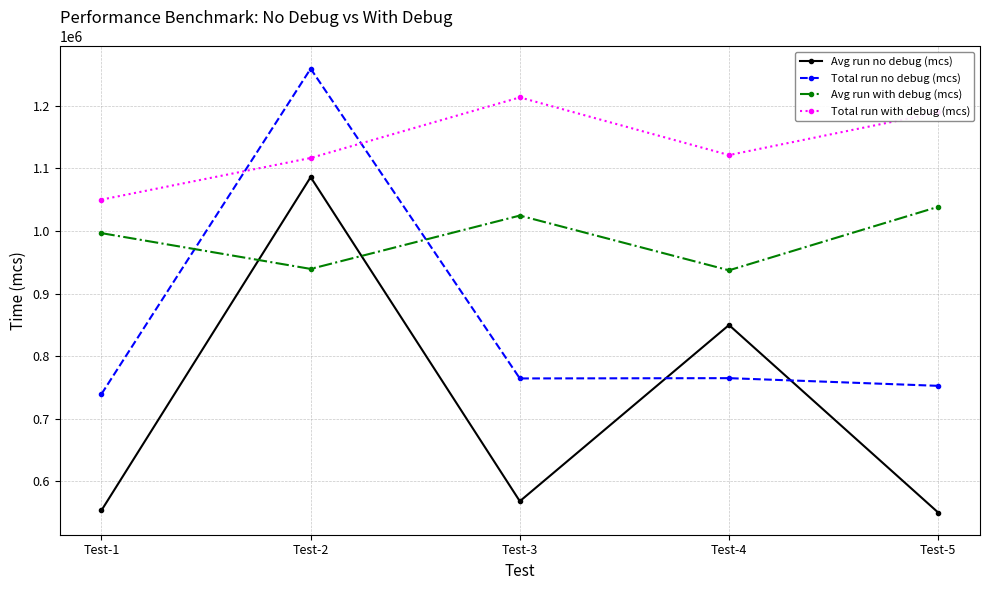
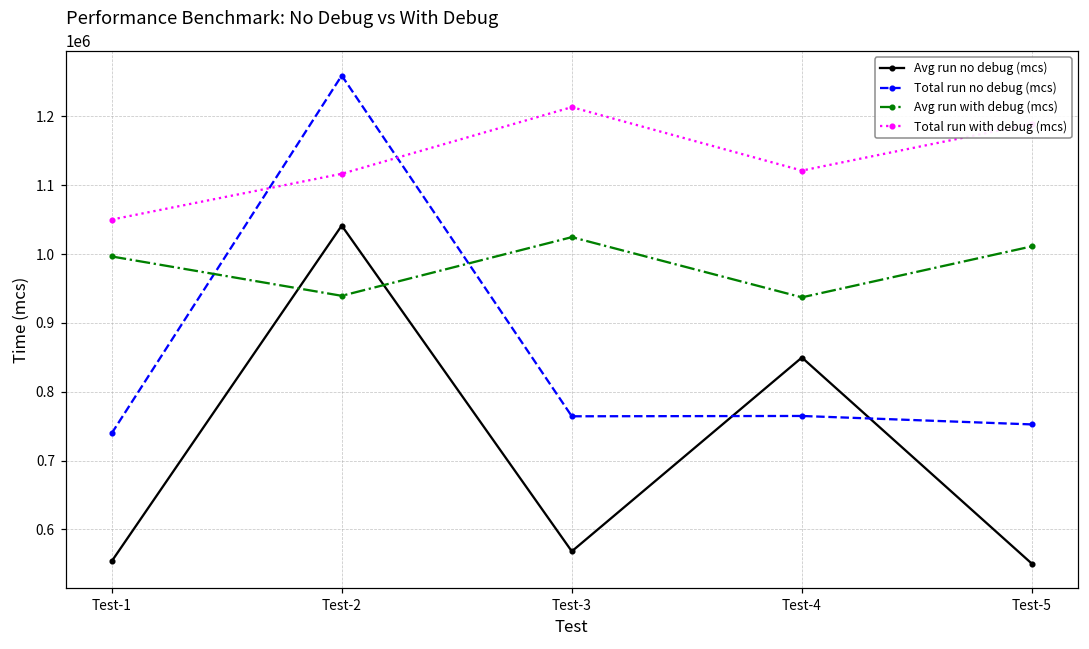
Avg run no debug (mcs), Test-2: 1090000 -> 1040000
Avg run with debug (mcs), Test-5: 1040000 -> 1010000
